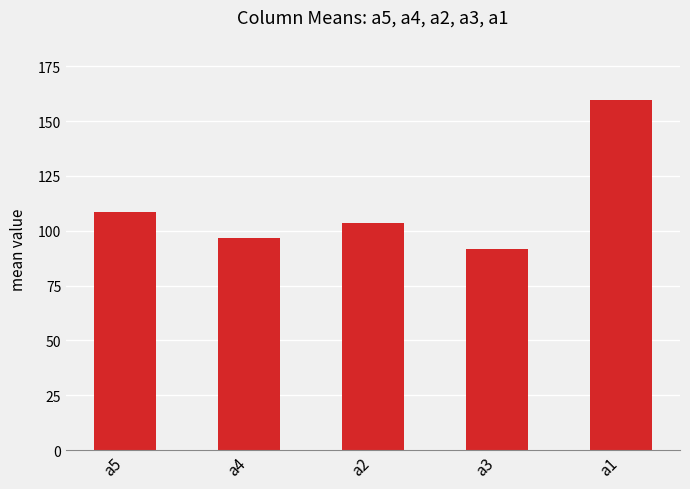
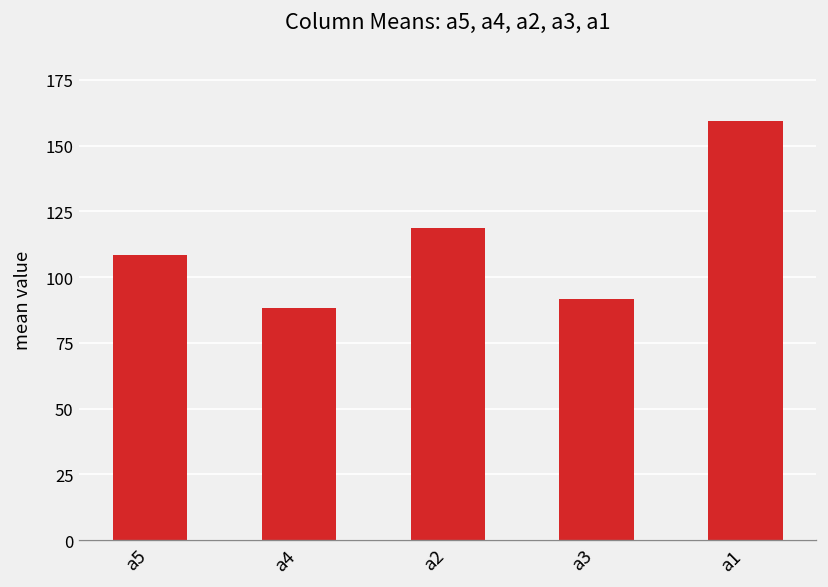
a4: 97 -> 88
a2: 103 -> 119
